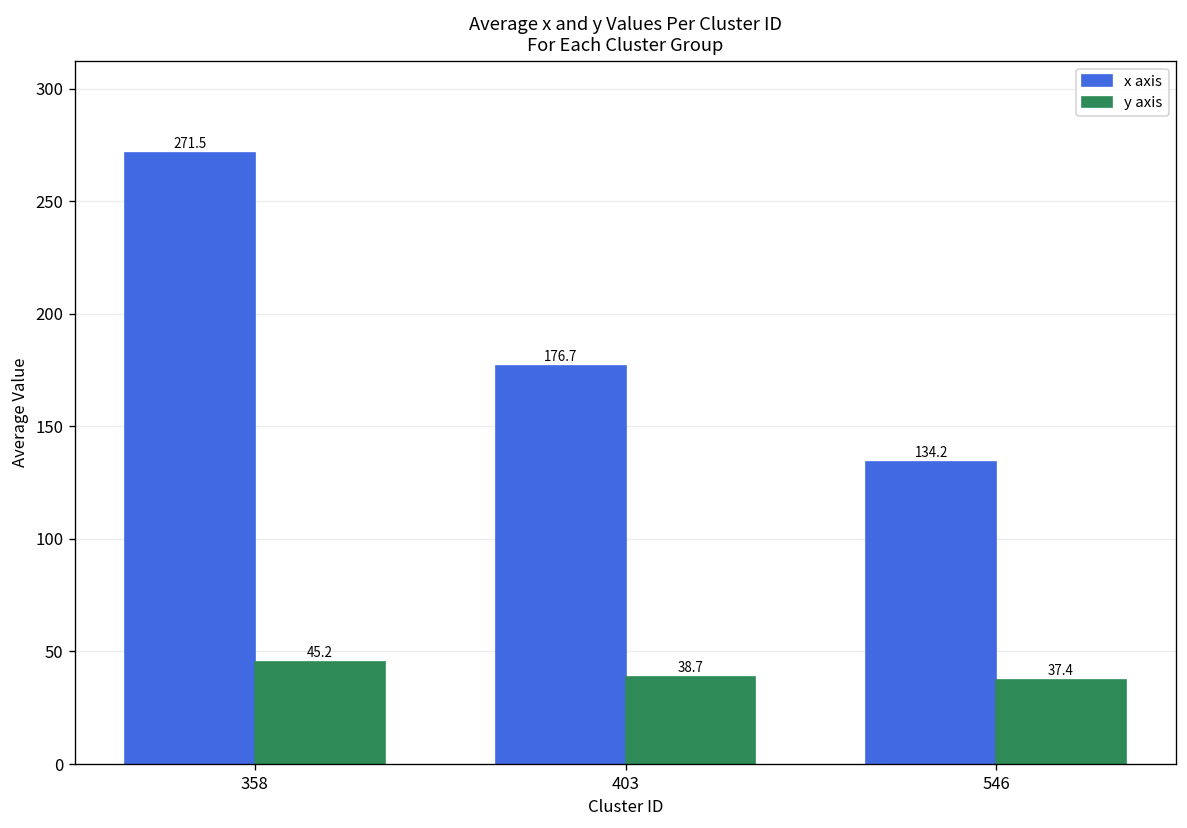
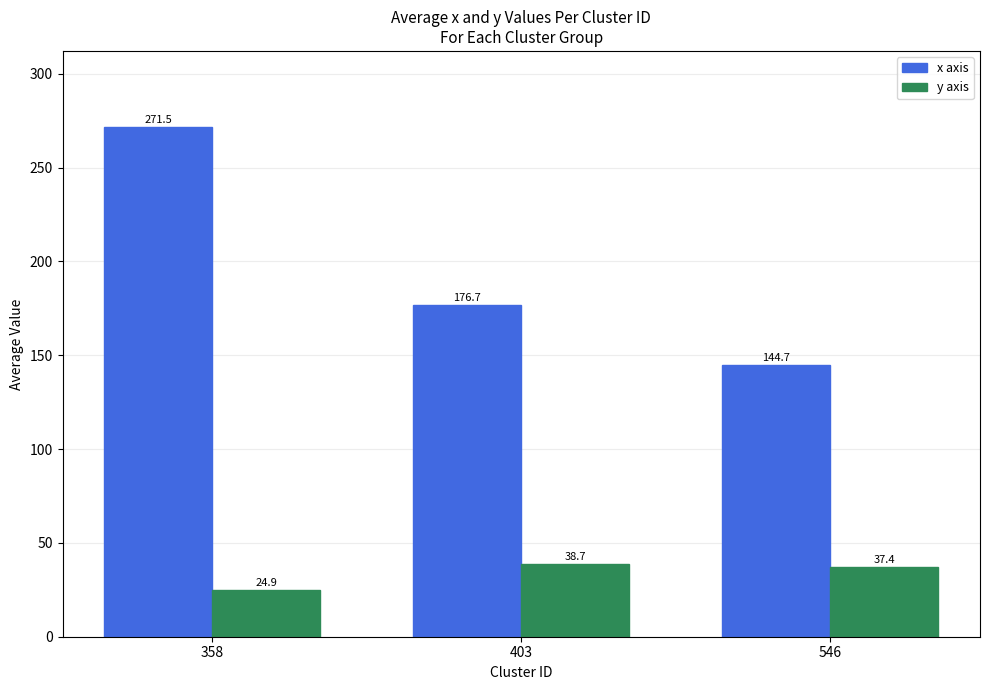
y axis, 358: 45.2 -> 24.9
x axis, 546: 134.2 -> 144.7
